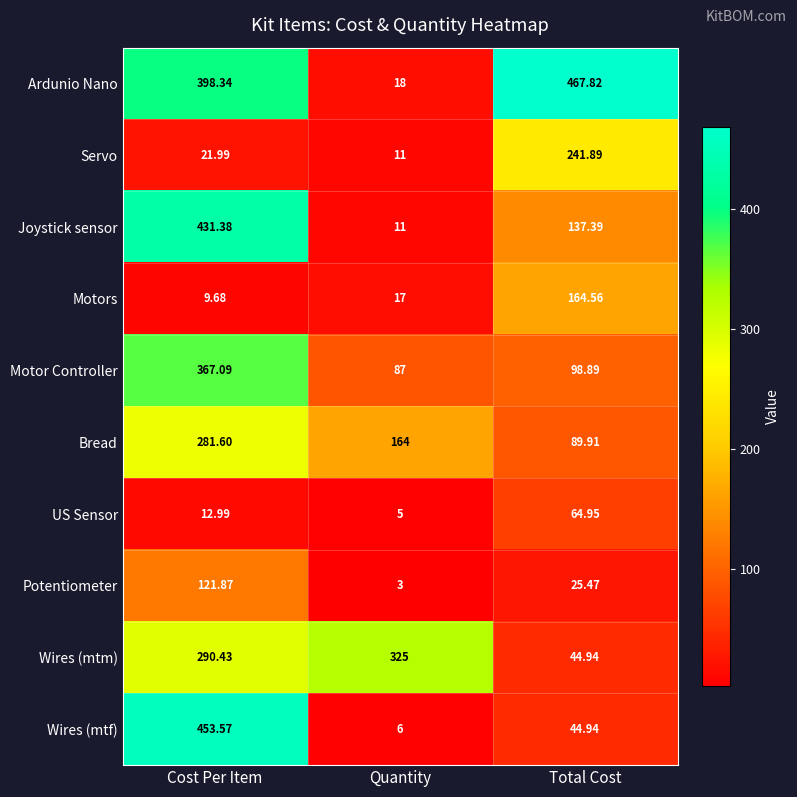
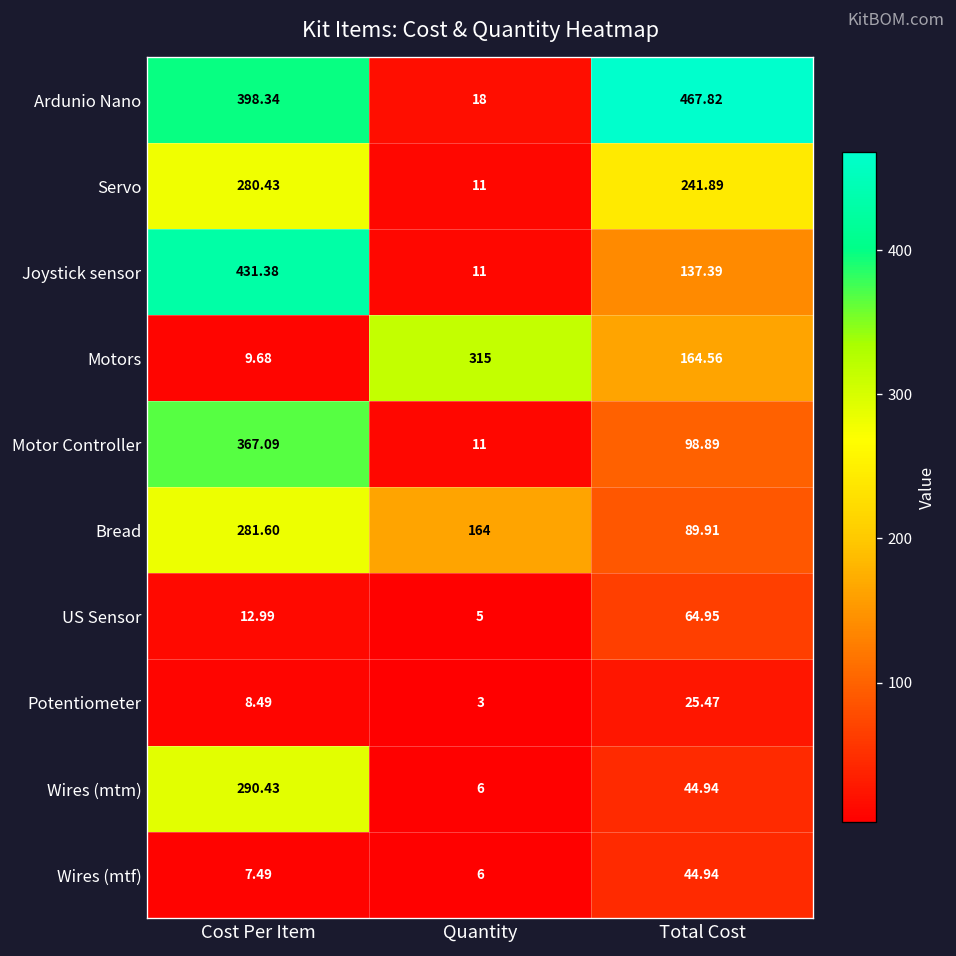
Servo, Cost Per Item: 21.99 -> 280.43
Motors, Quantity: 17 -> 315
Motor Controller, Quantity: 87 -> 11
Potentiometer, Cost Per Item: 121.87 -> 8.49
Wires (mtm), Quantity: 325 -> 6
Wires (mtf), Cost Per Item: 453.57 -> 7.49
